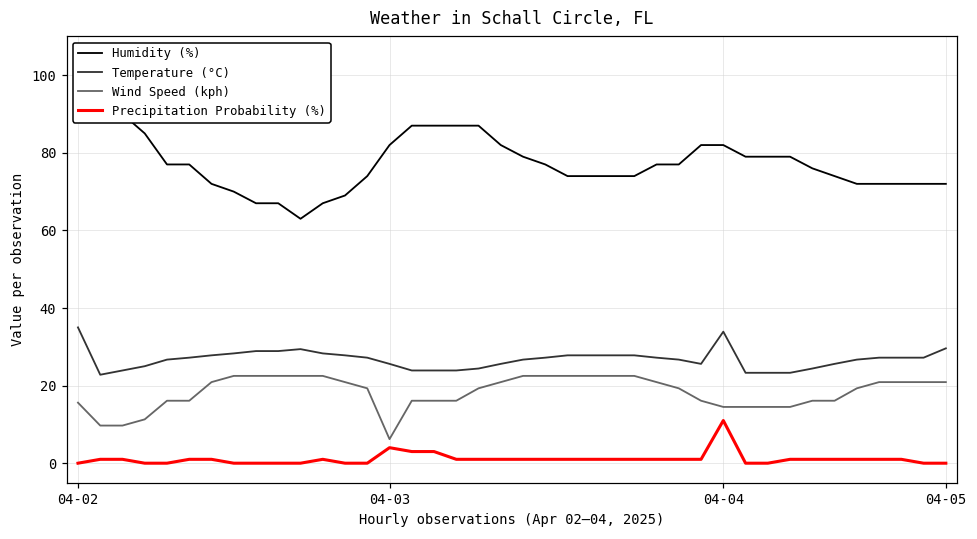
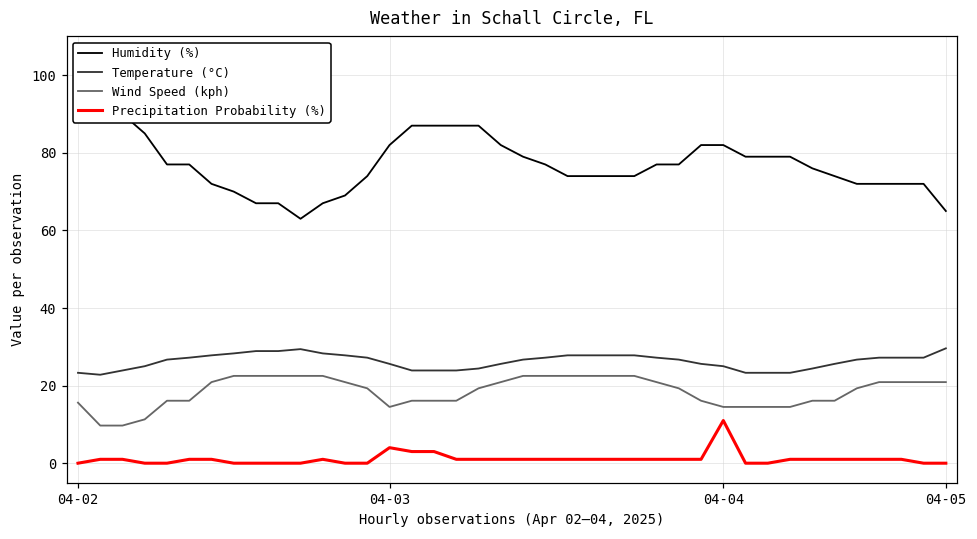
Temperature (°C), 04-02: 35 -> 23
Wind Speed (kph), 04-03: 6 -> 15
Temperature (°C), 04-04: 34 -> 25
Humidity (%), 04-05: 72 -> 65
